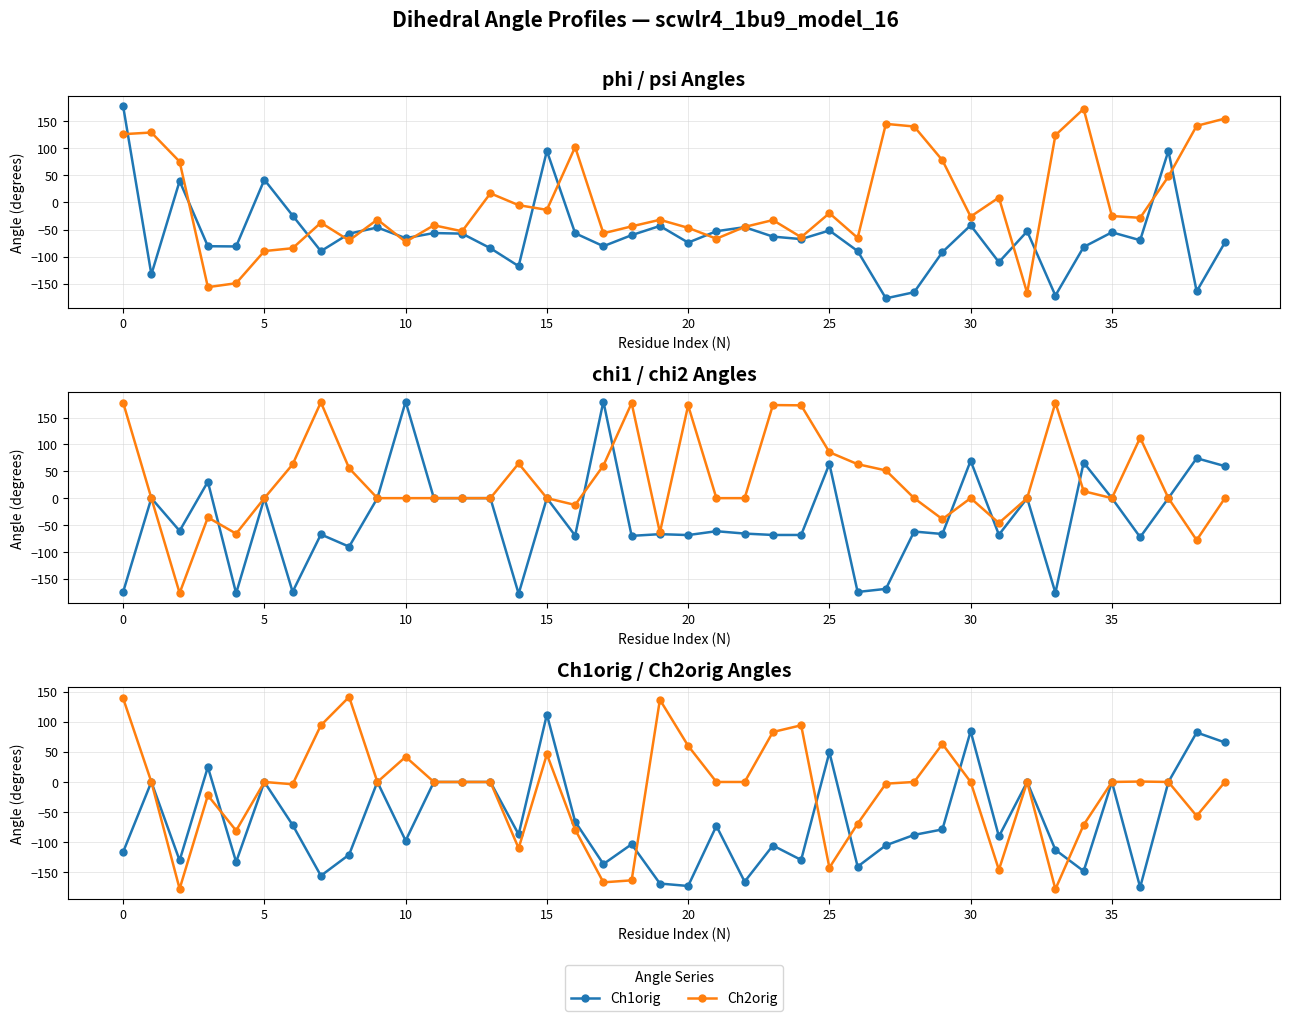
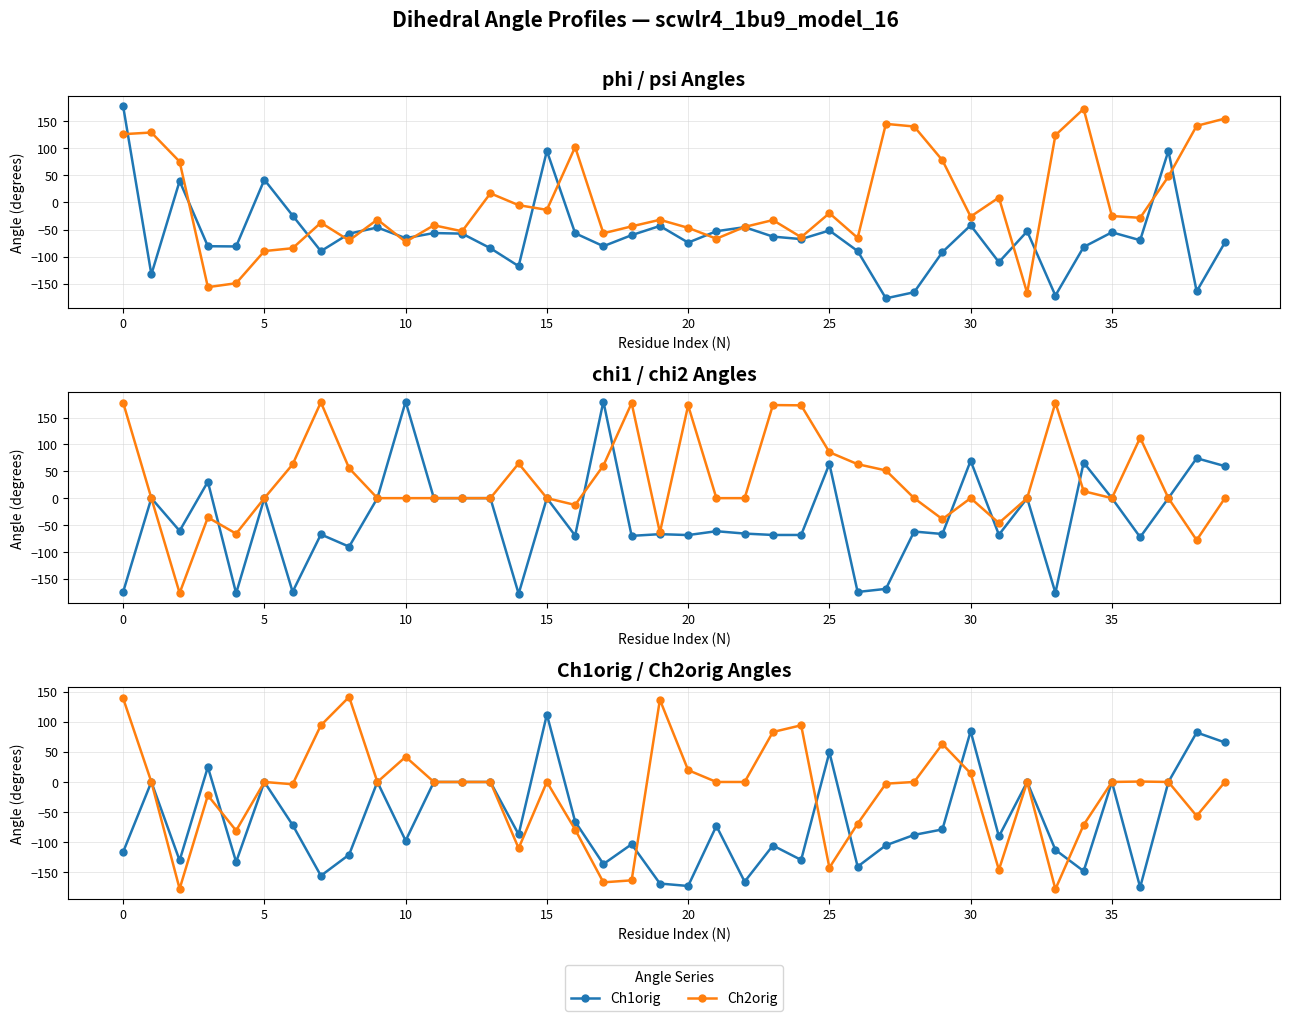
Ch1orig / Ch2orig Angles, Ch2orig, 15: 50 -> 0
Ch1orig / Ch2orig Angles, Ch2orig, 20: 60 -> 20
Ch1orig / Ch2orig Angles, Ch2orig, 30: 0 -> 10
